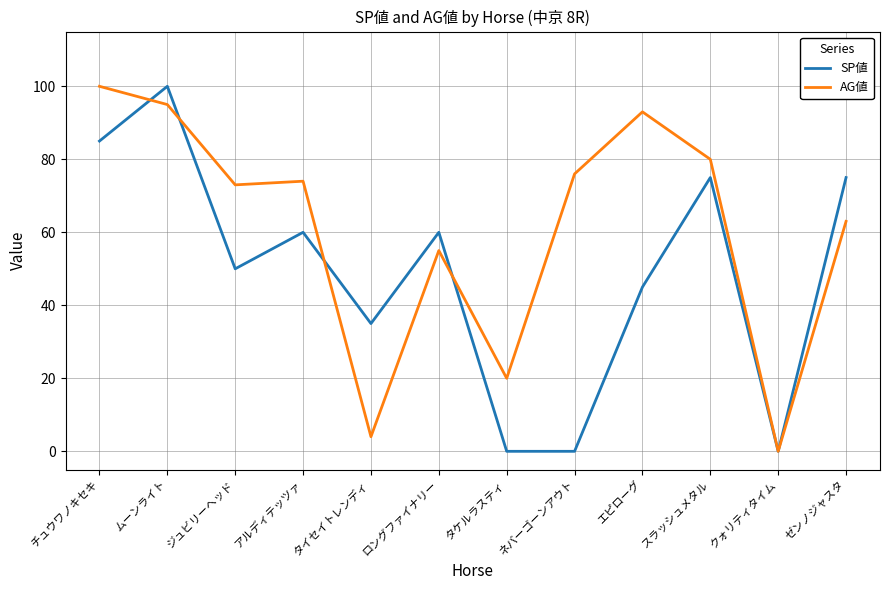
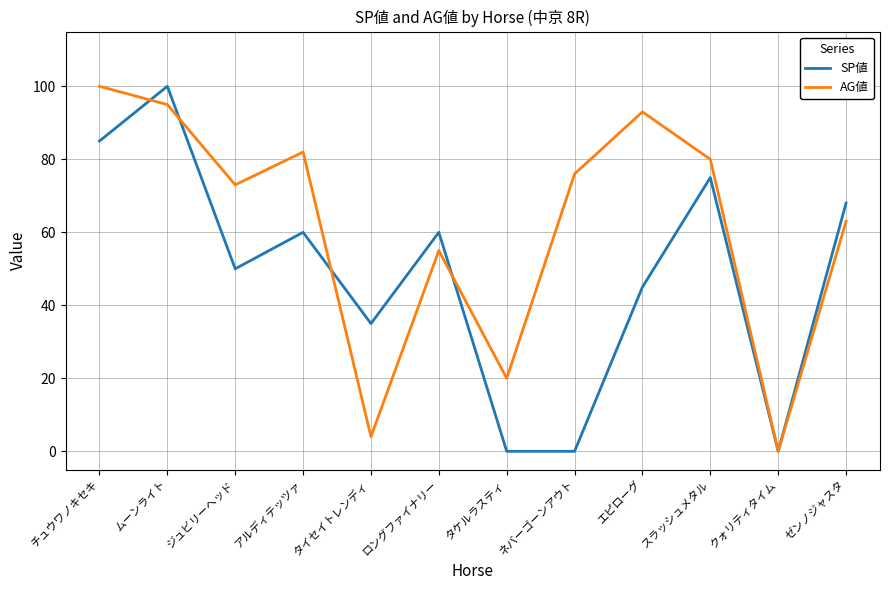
AG値, アルディテッツァ: 74 -> 82
SP値, ゼンノジャスタ: 75 -> 68
